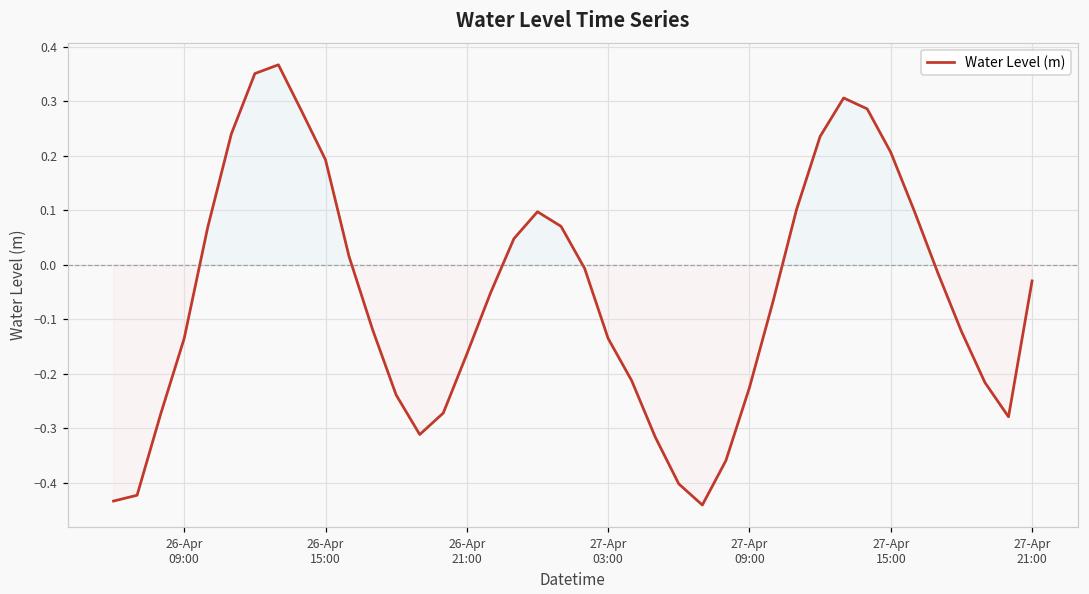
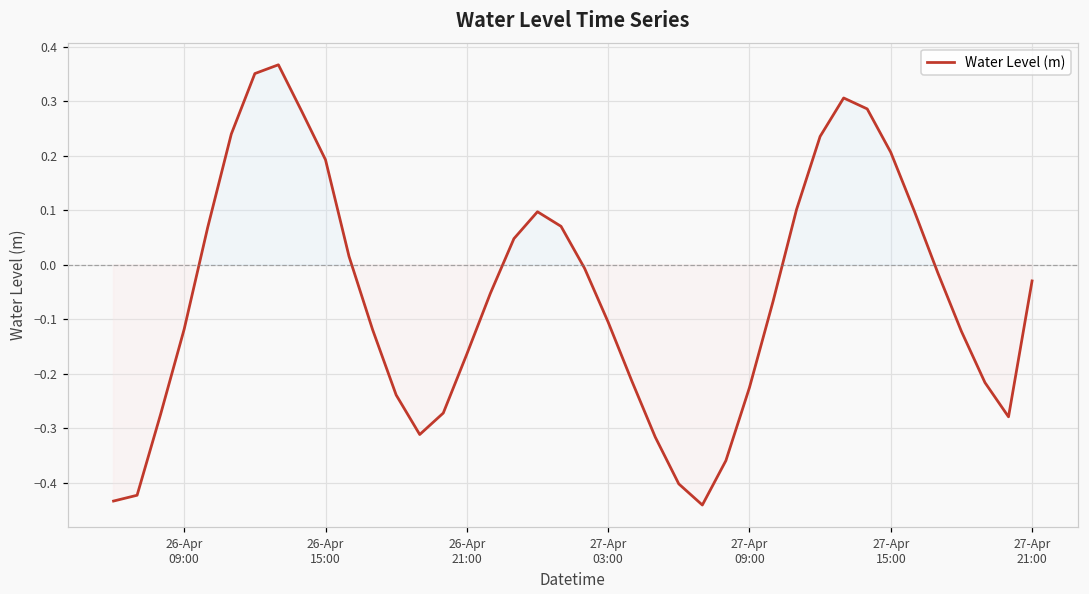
26-Apr 09:00: -0.13 -> -0.12
27-Apr 03:00: -0.13 -> -0.10
